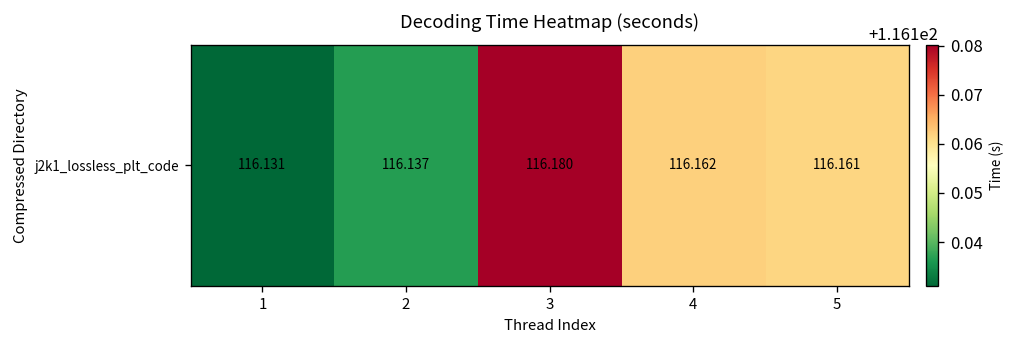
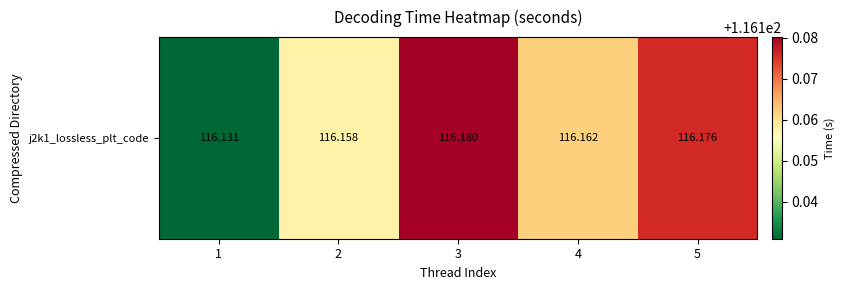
j2k1_lossless_plt_code, 2: 116.137 -> 116.158
j2k1_lossless_plt_code, 5: 116.161 -> 116.176
